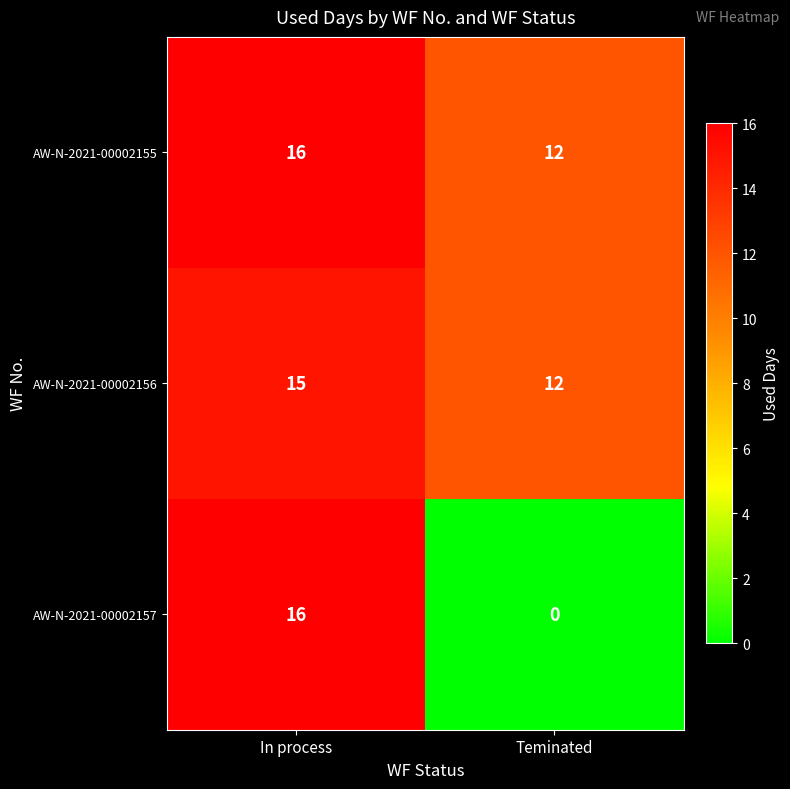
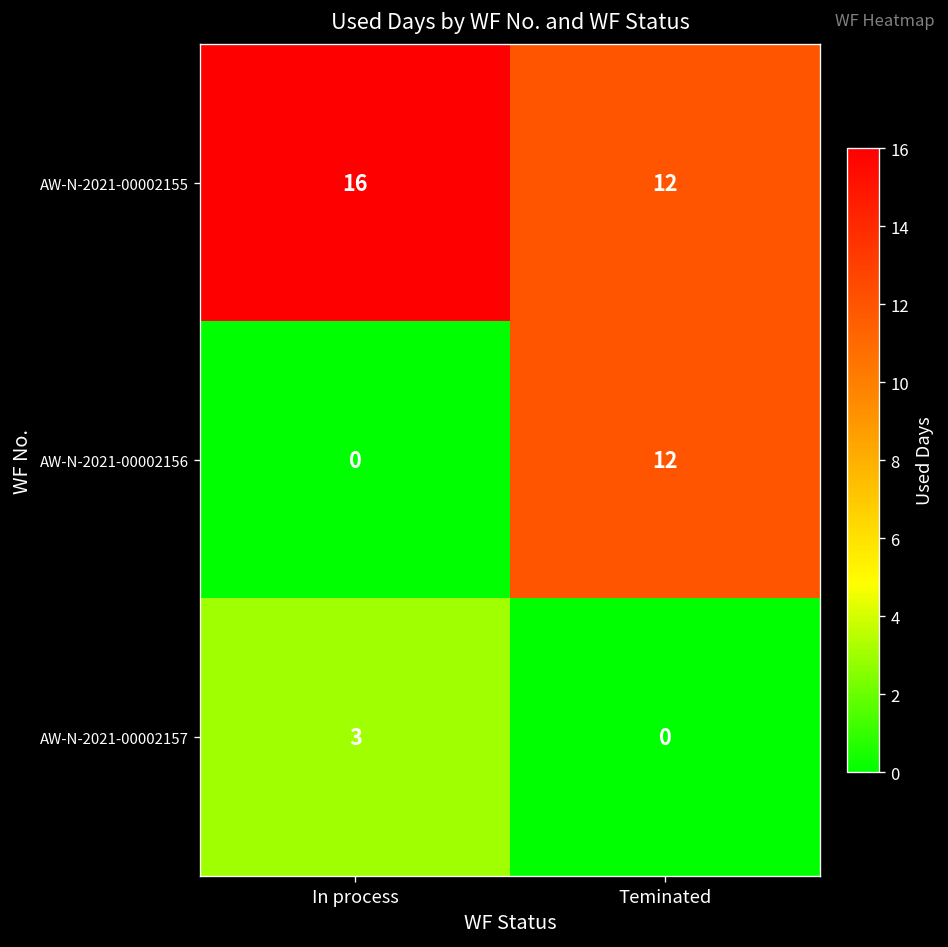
AW-N-2021-00002156, In process: 15 -> 0
AW-N-2021-00002157, In process: 16 -> 3
